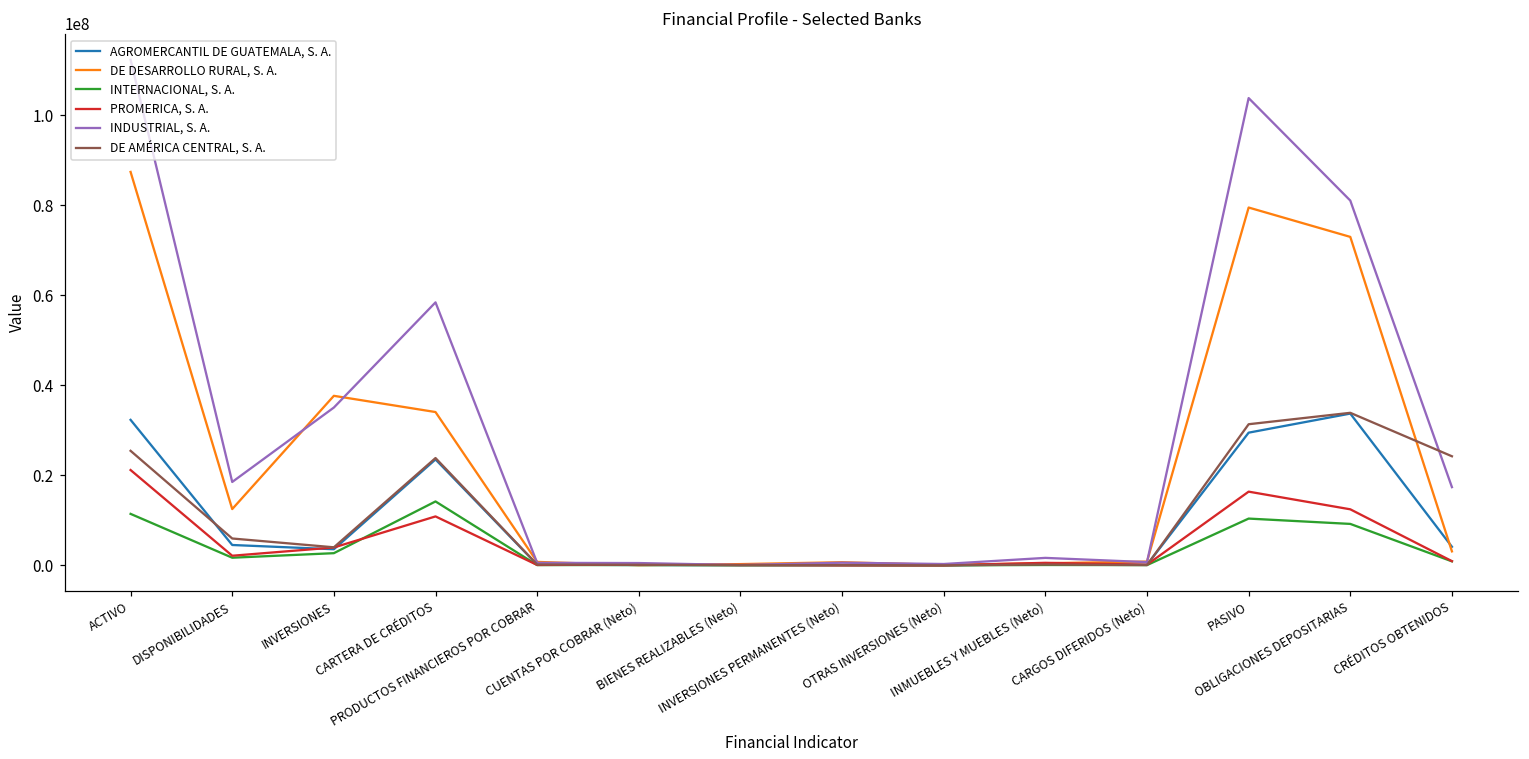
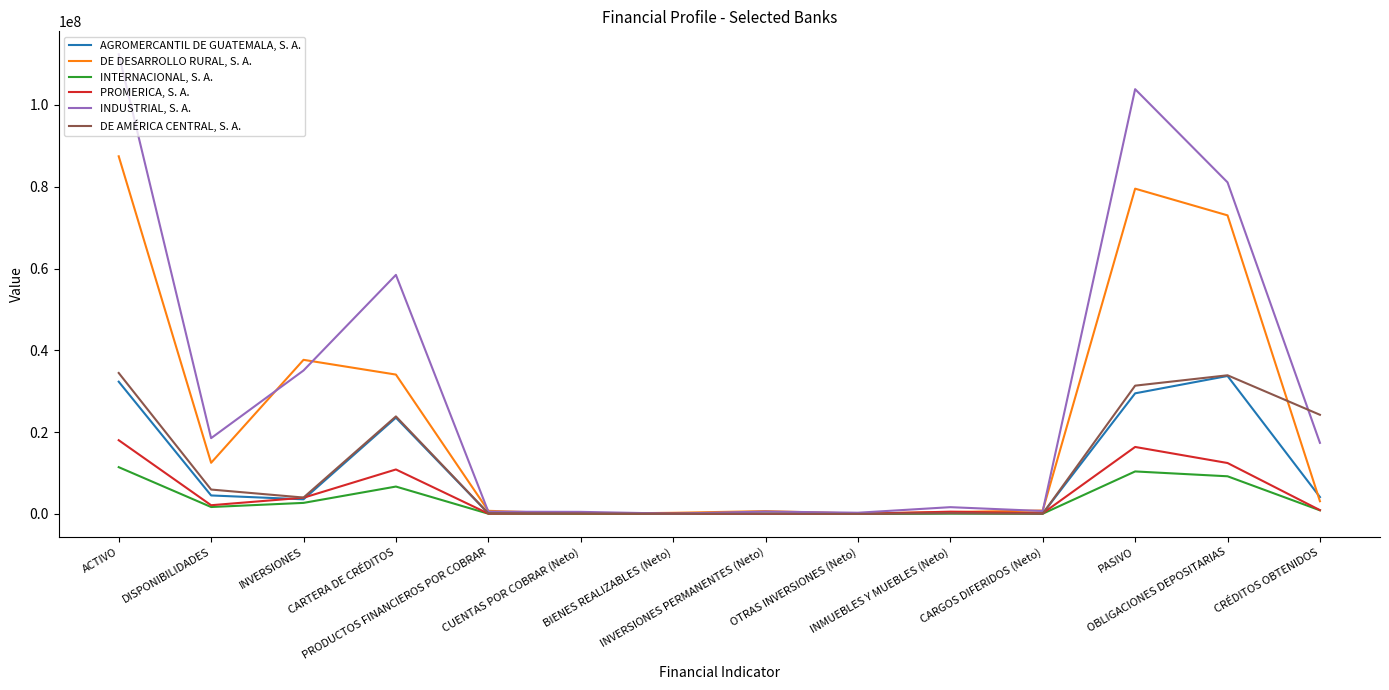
PROMERICA, S. A., ACTIVO: 21000000 -> 18000000
DE AMÉRICA CENTRAL, S. A., ACTIVO: 25000000 -> 34000000
INTERNACIONAL, S. A., CARTERA DE CRÉDITOS: 14000000 -> 7000000
